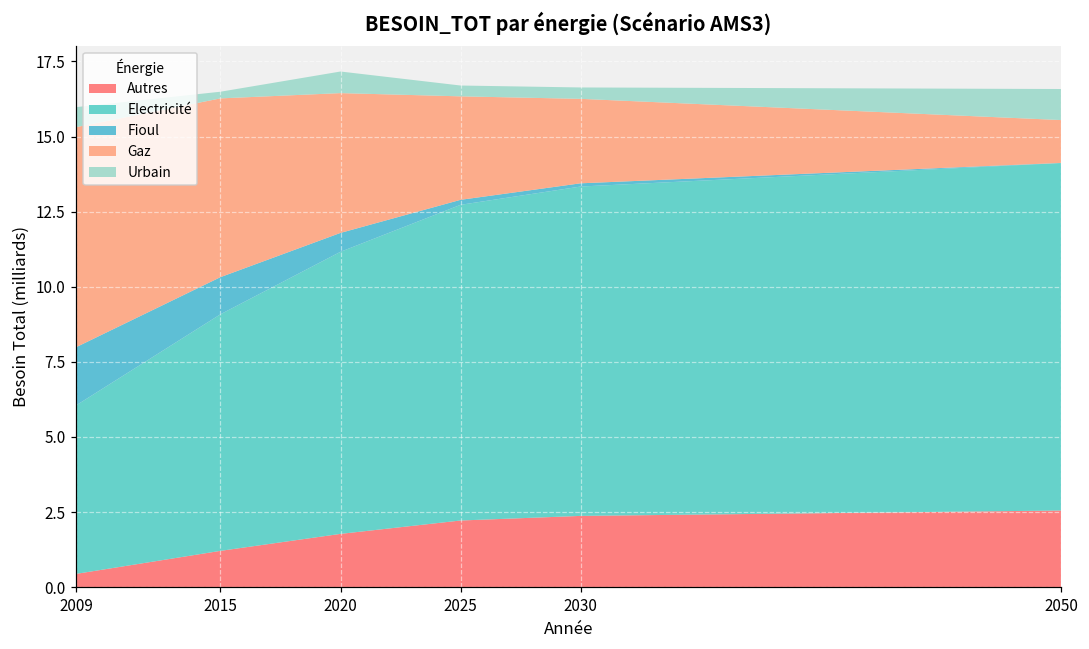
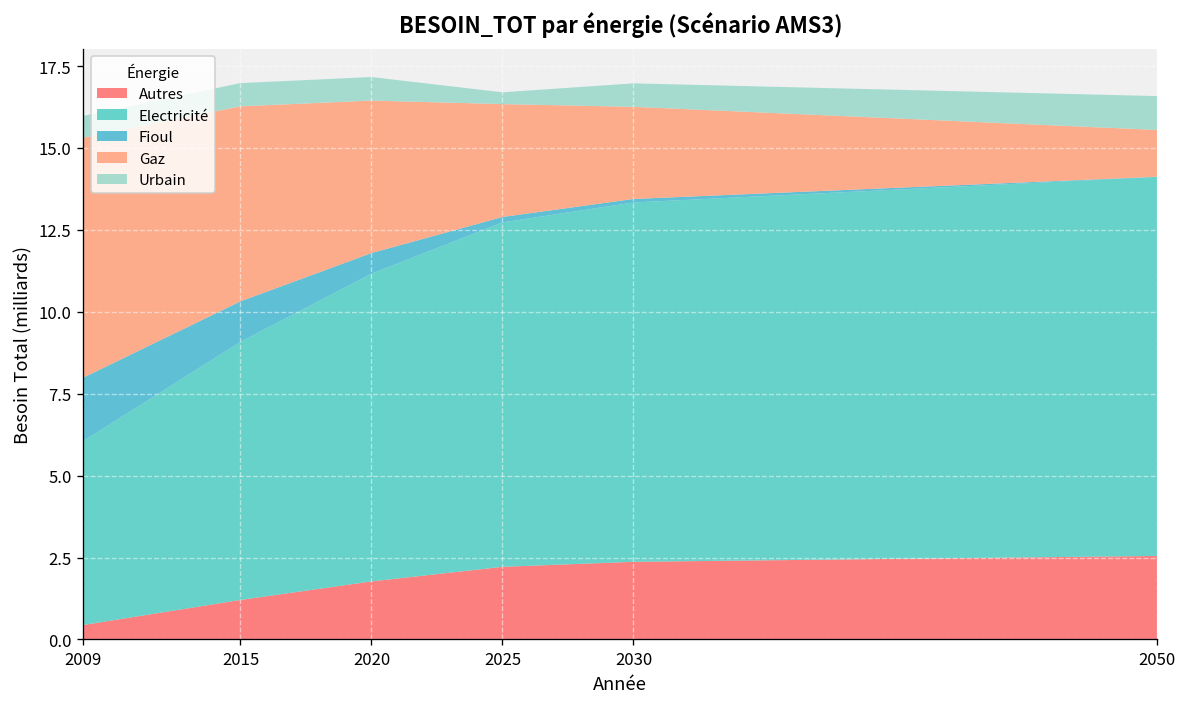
Urbain, 2015: 0.2 -> 0.7
Urbain, 2030: 0.4 -> 0.7
